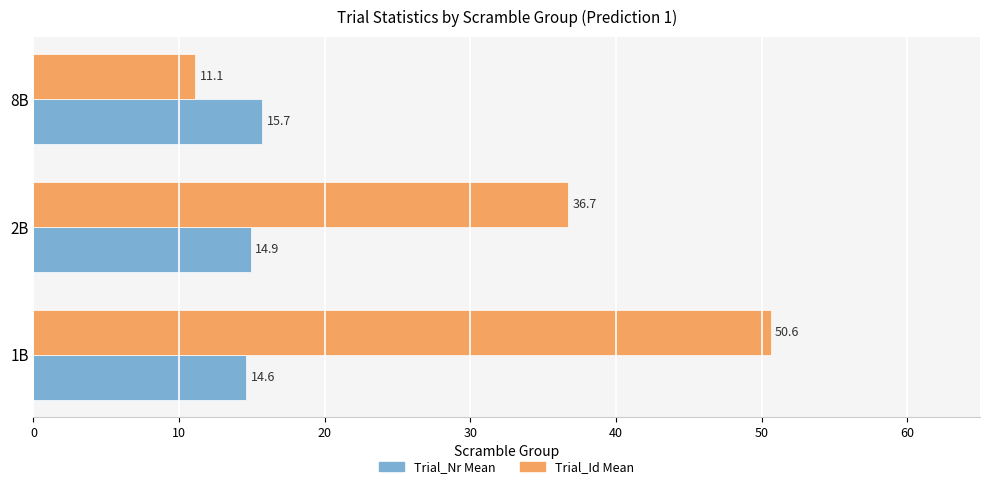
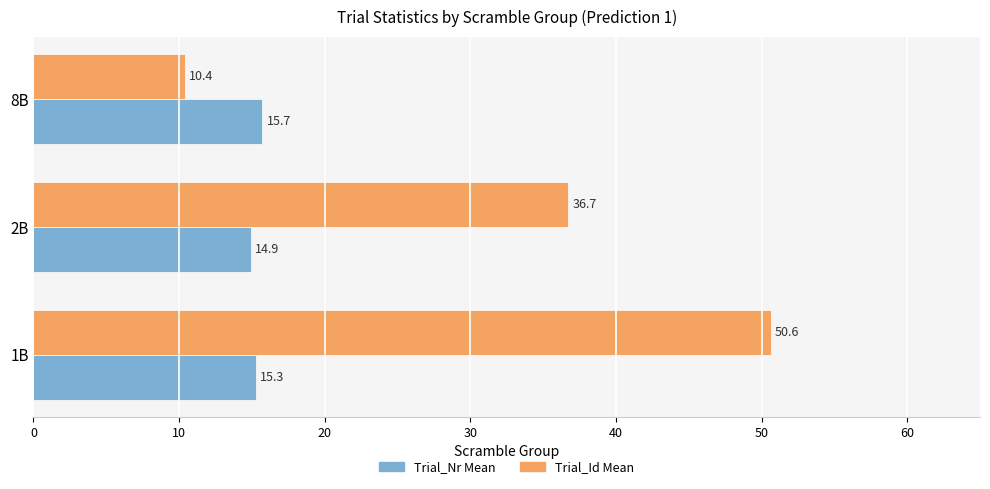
Trial_Id Mean, 8B: 11.1 -> 10.4
Trial_Nr Mean, 1B: 14.6 -> 15.3
